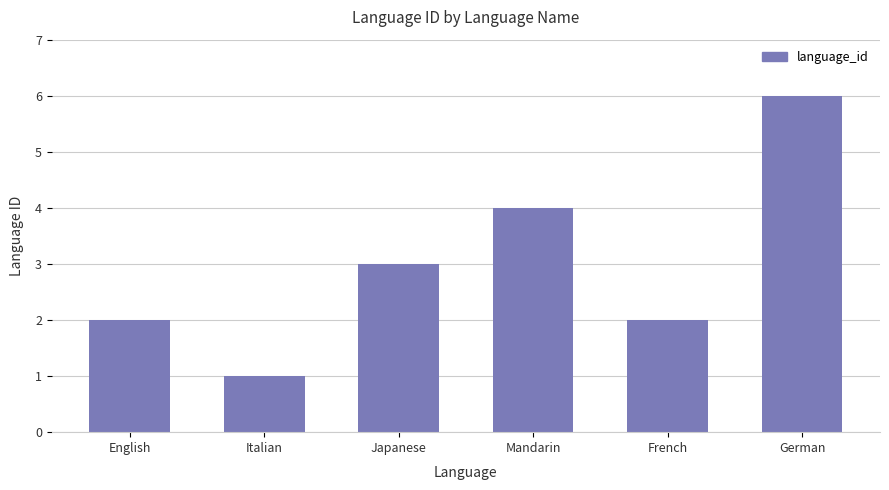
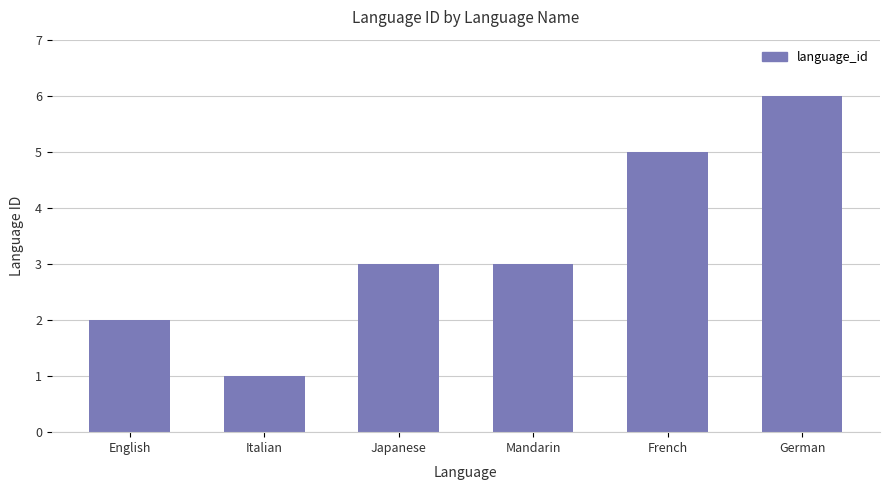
Mandarin: 4 -> 3
French: 2 -> 5
